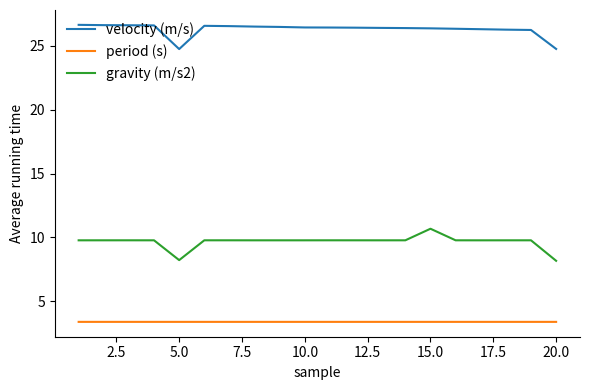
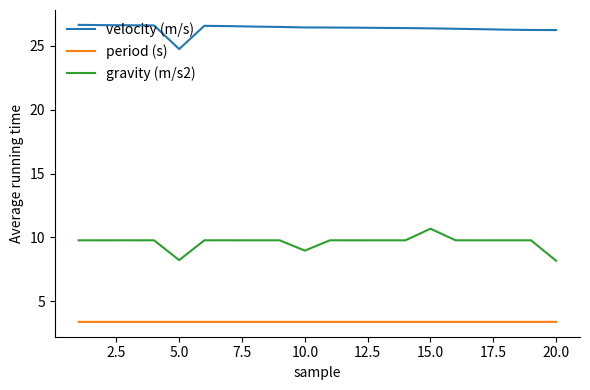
gravity (m/s2), 10.0: 9.8 -> 9.0
velocity (m/s), 20.0: 24.8 -> 26.3
